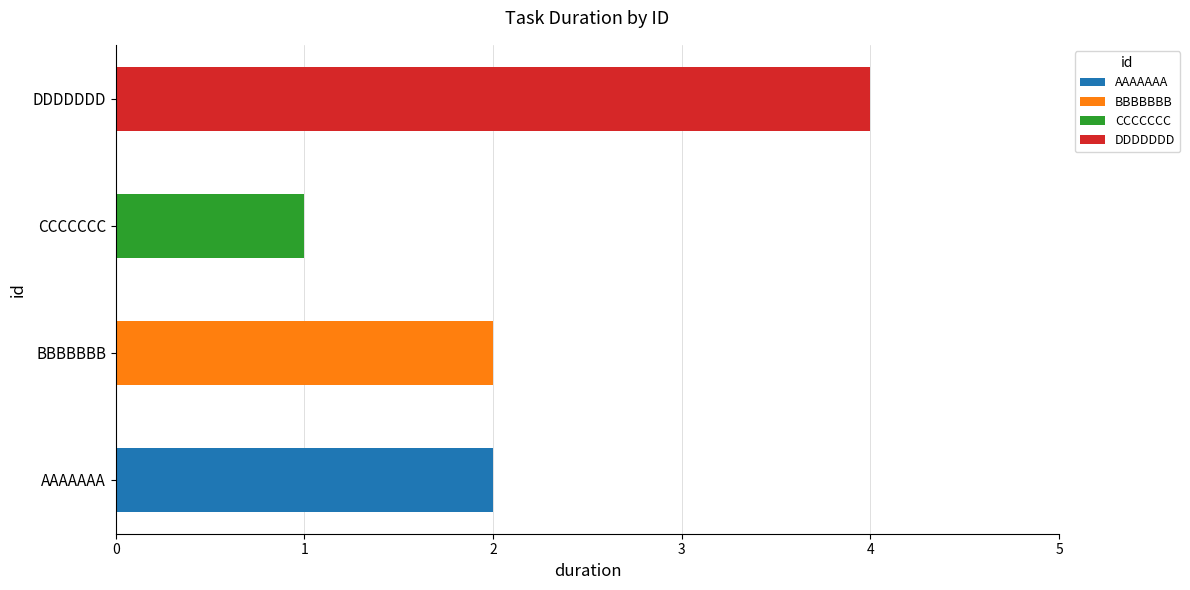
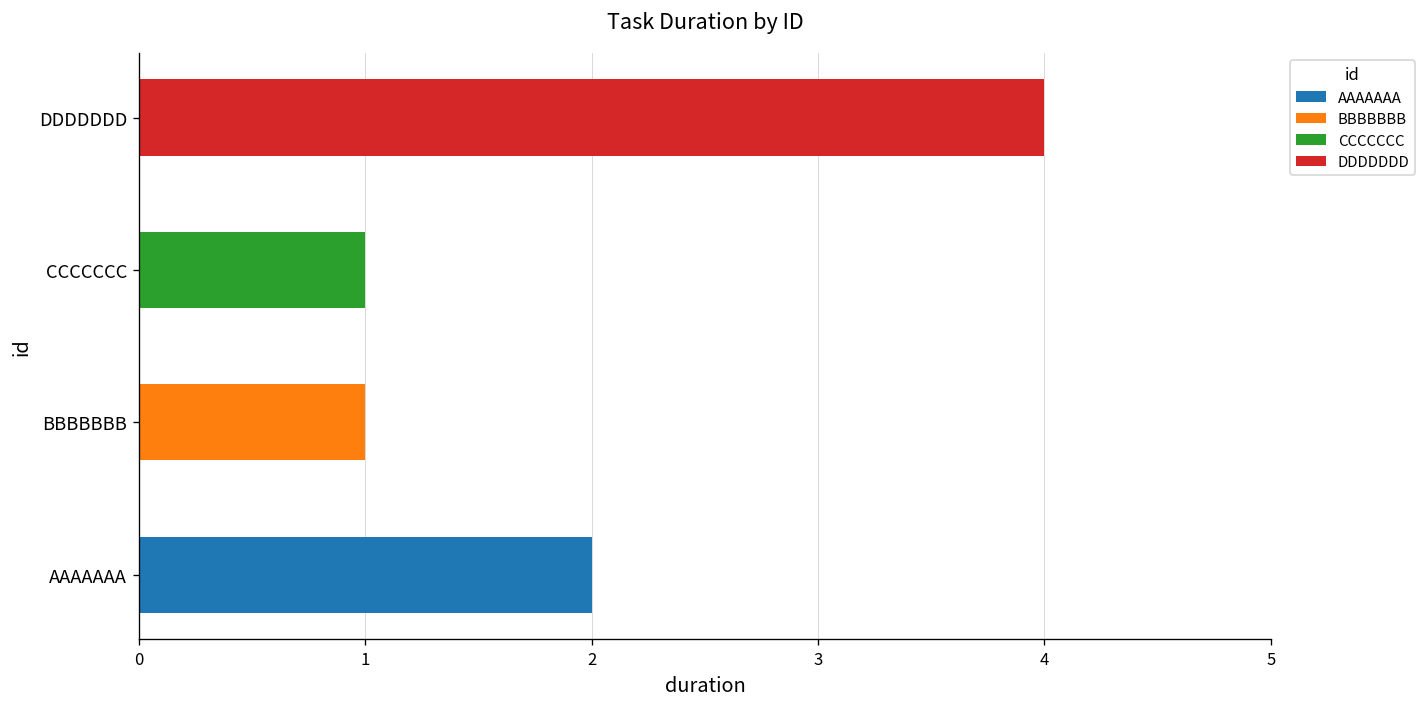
BBBBBBB: 2 -> 1
